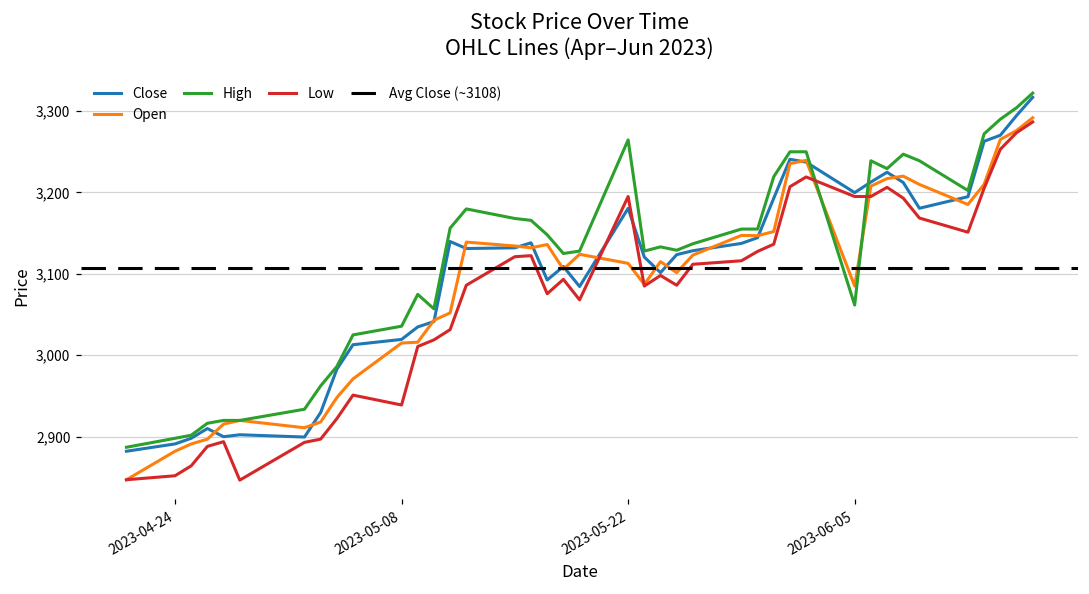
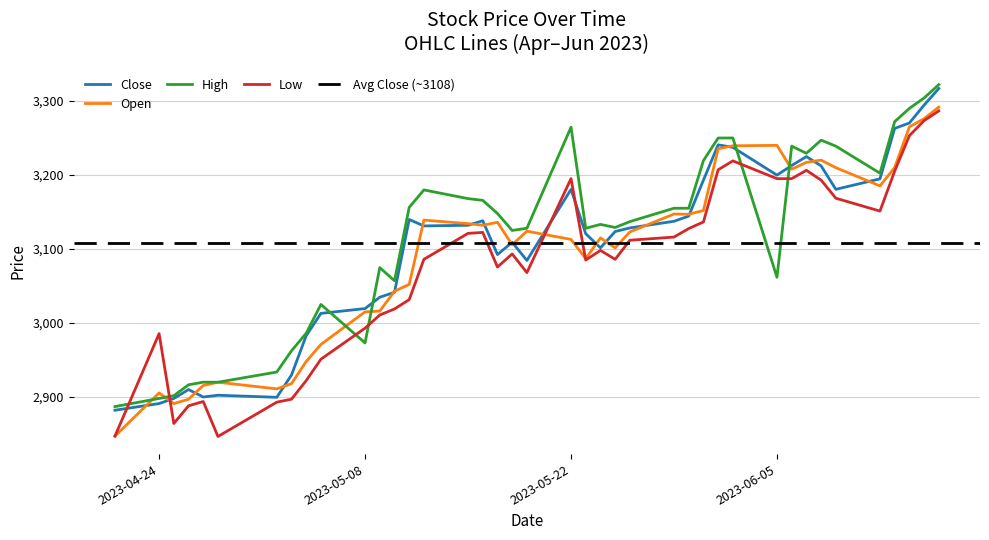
Open, 2023-04-24: 2,880 -> 2,910
Low, 2023-04-24: 2,850 -> 2,990
High, 2023-05-08: 3,040 -> 2,970
Low, 2023-05-08: 2,940 -> 2,990
Open, 2023-06-05: 3,080 -> 3,240
